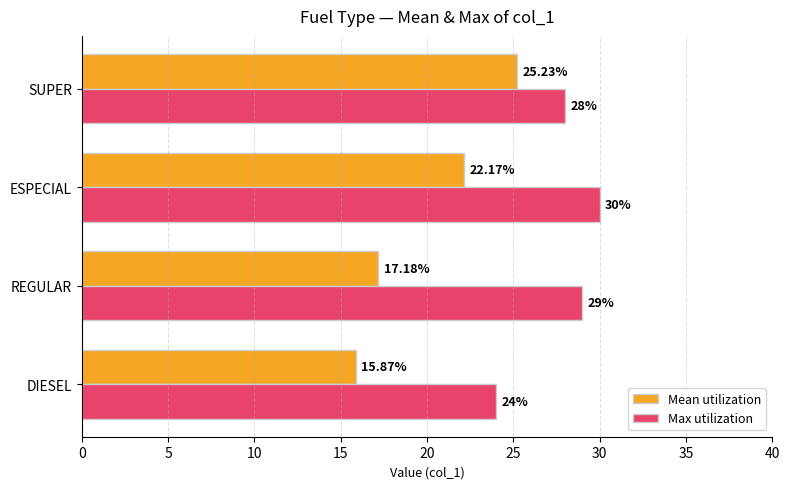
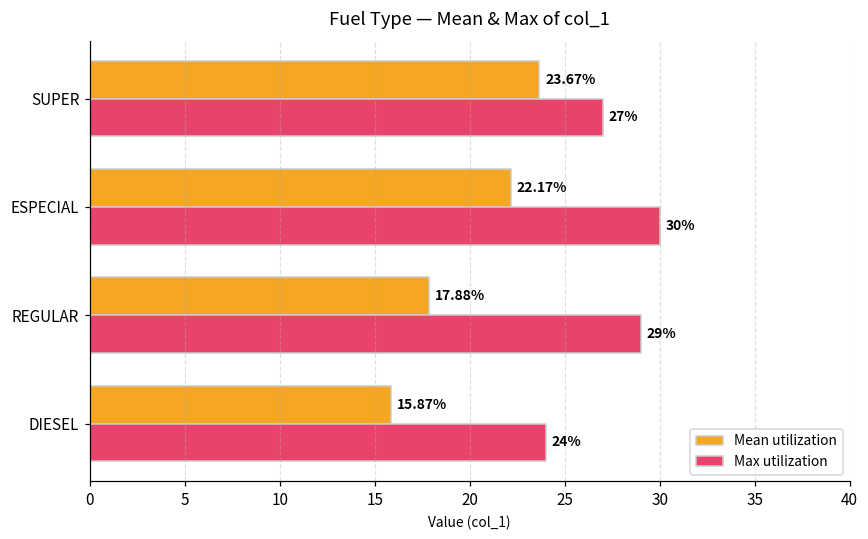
Mean utilization, SUPER: 25.23% -> 23.67%
Max utilization, SUPER: 28% -> 27%
Mean utilization, REGULAR: 17.18% -> 17.88%
